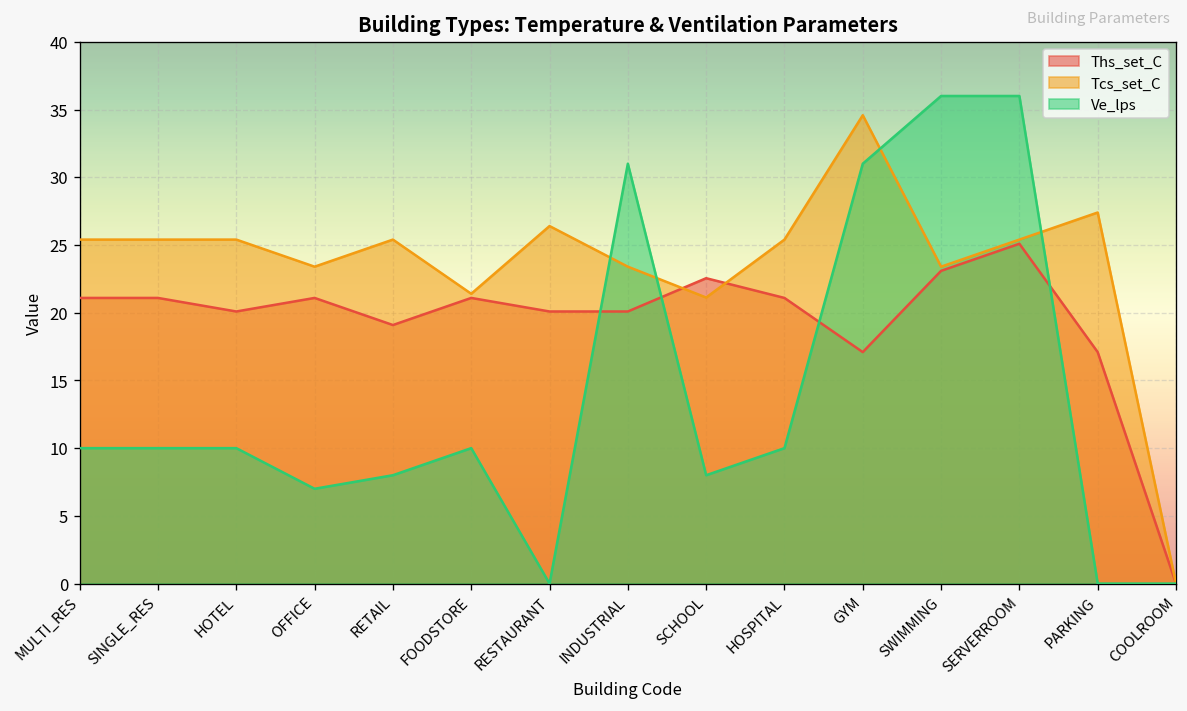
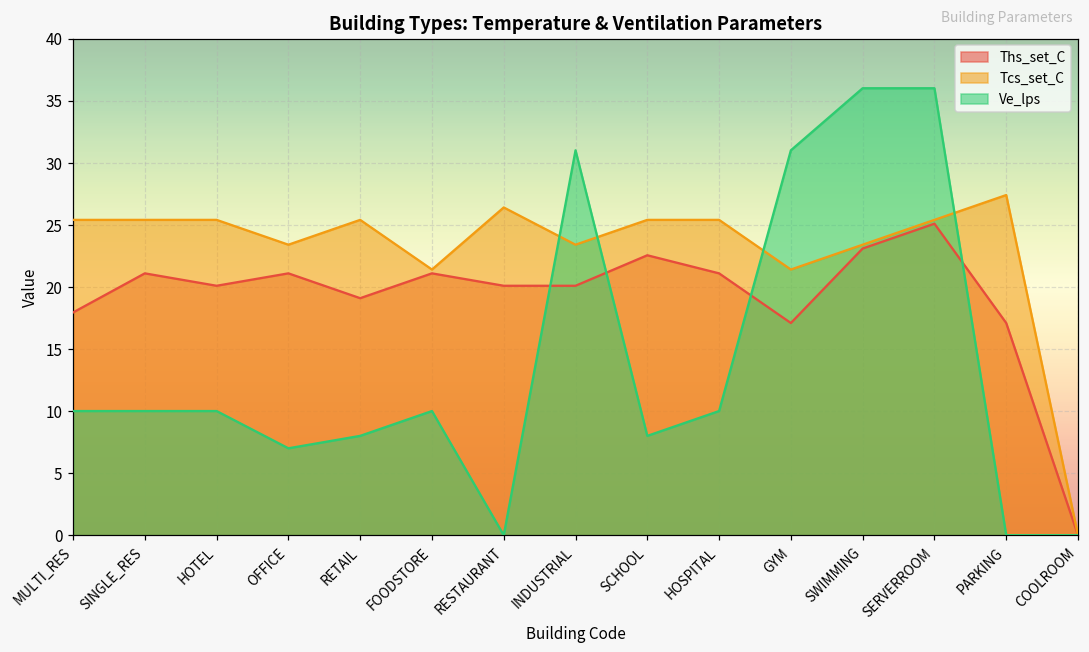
Ths_set_C, MULTI_RES: 21.1 -> 17.9
Tcs_set_C, SCHOOL: 21.1 -> 25.4
Tcs_set_C, GYM: 34.6 -> 21.4
